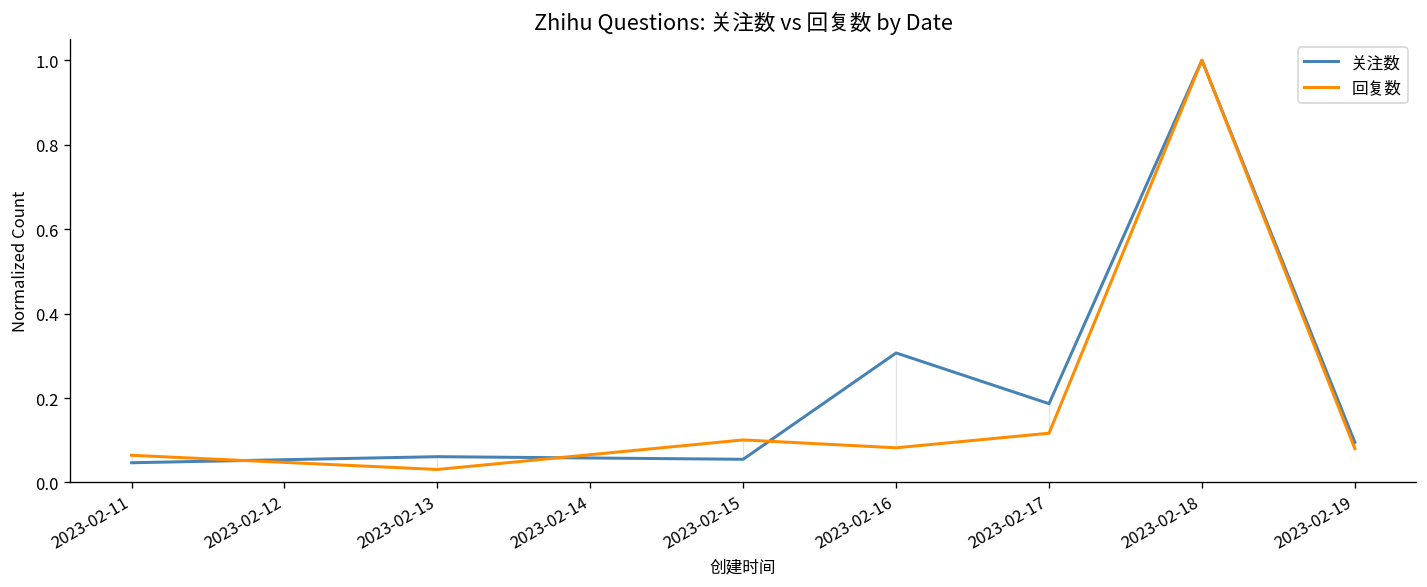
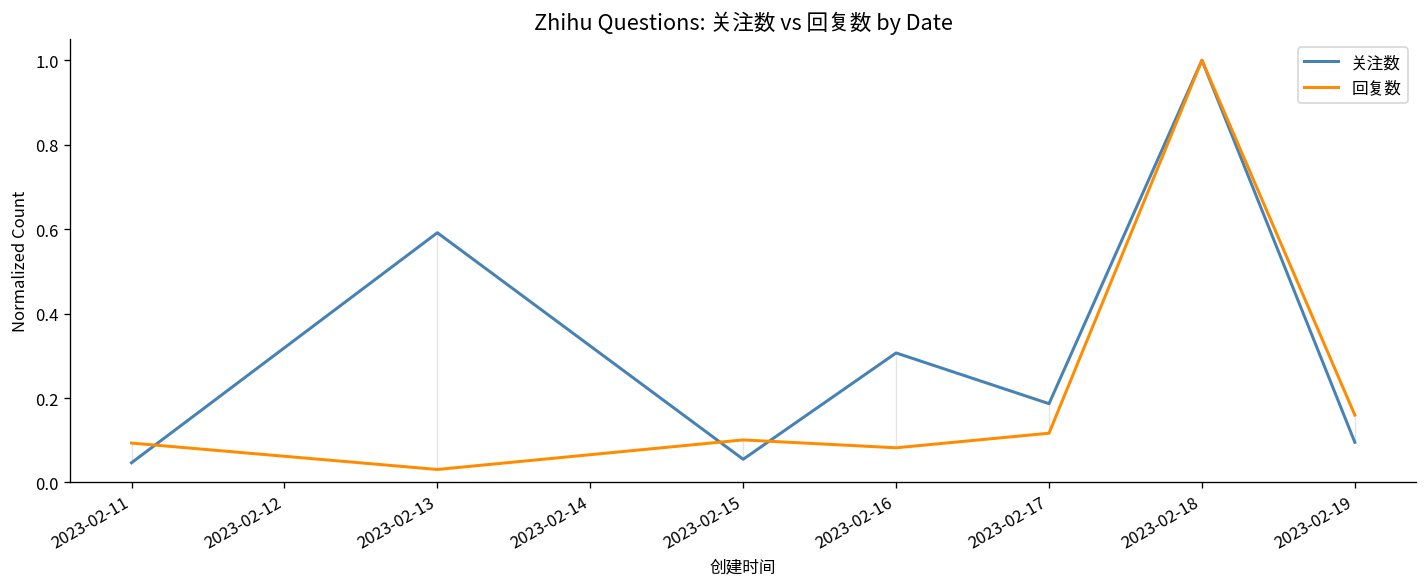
回复数, 2023-02-11: 0.06 -> 0.09
关注数, 2023-02-13: 0.06 -> 0.59
回复数, 2023-02-19: 0.08 -> 0.16
